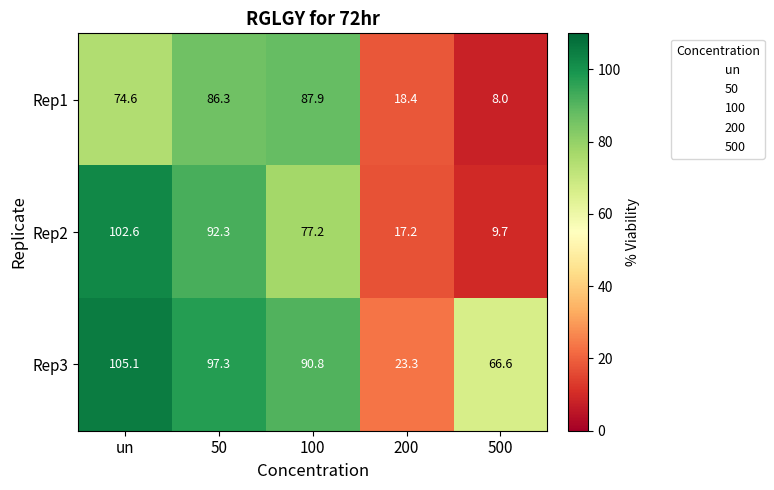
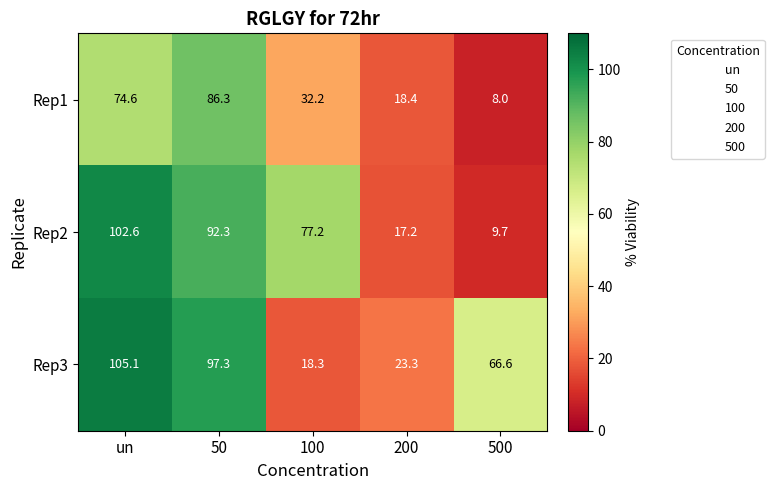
Rep1, 100: 87.9 -> 32.2
Rep3, 100: 90.8 -> 18.3
